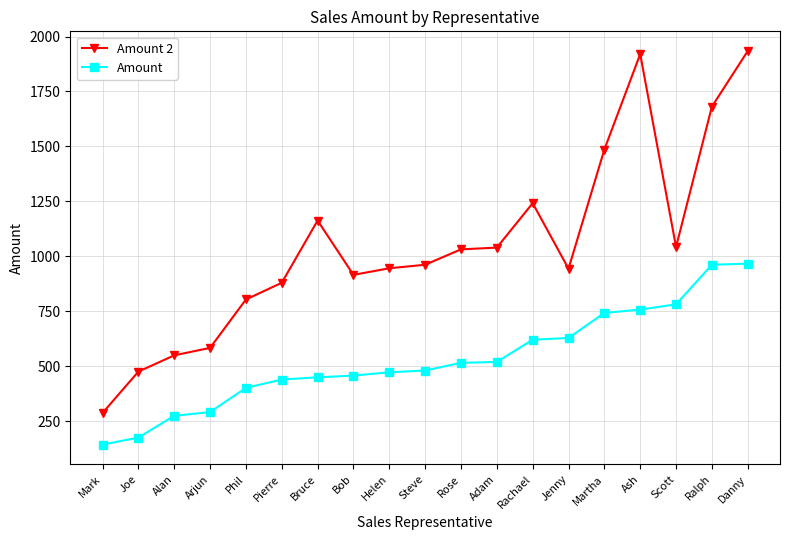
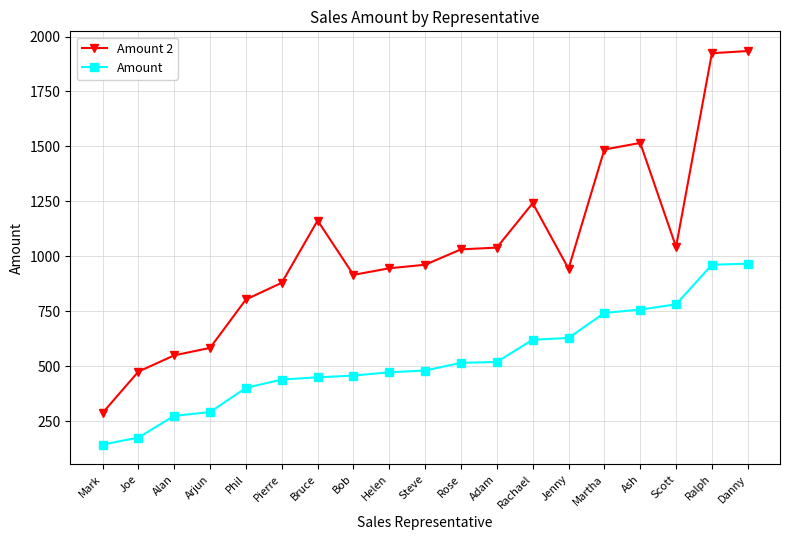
Amount 2, Ash: 1920 -> 1520
Amount 2, Ralph: 1680 -> 1920
